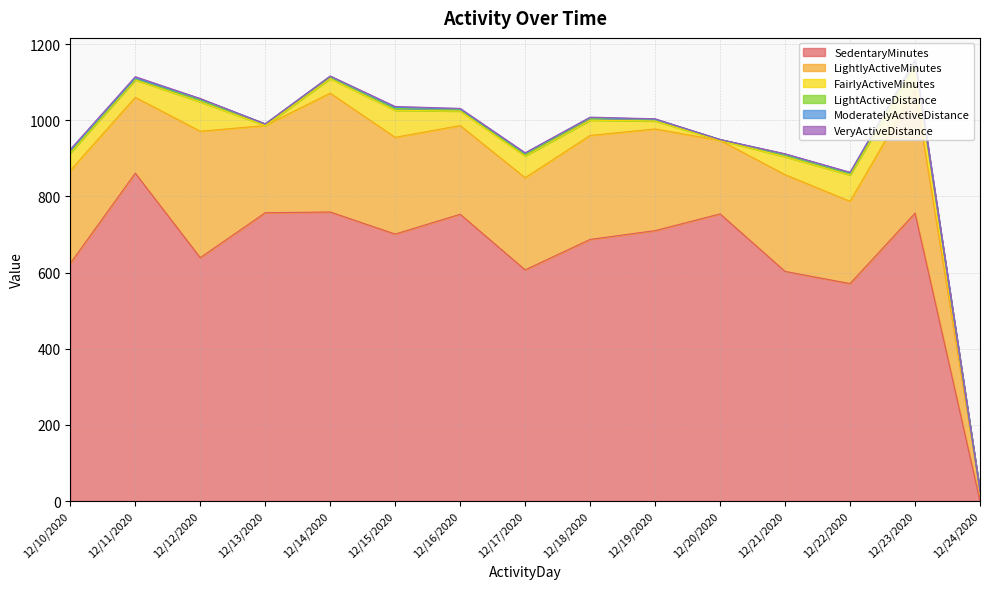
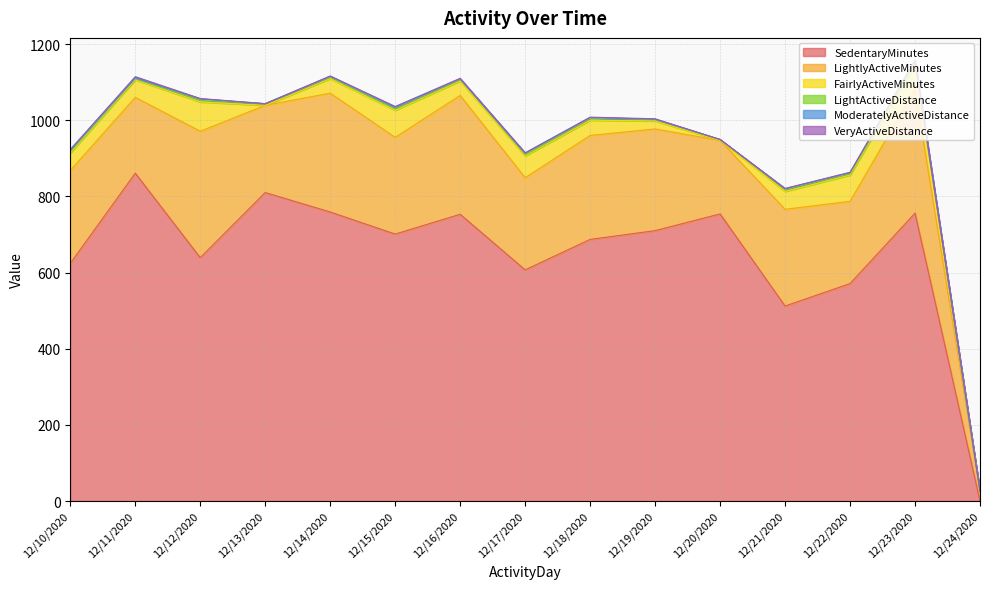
SedentaryMinutes, 12/13/2020: 760 -> 810
LightlyActiveMinutes, 12/16/2020: 230 -> 310
SedentaryMinutes, 12/21/2020: 600 -> 510
